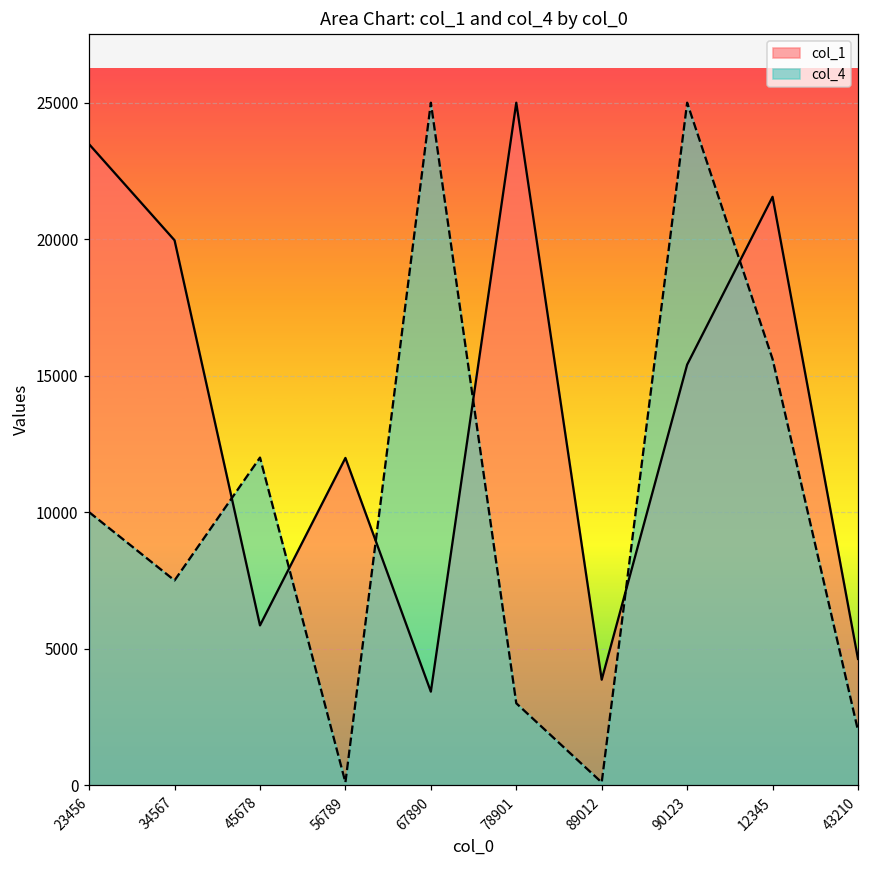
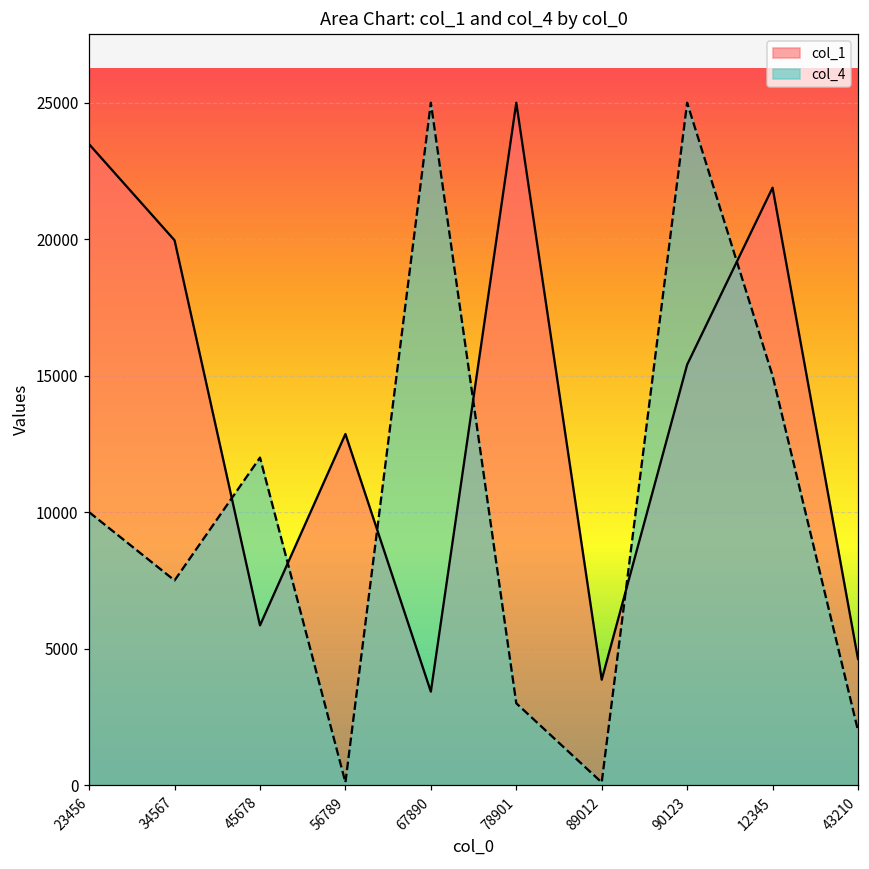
col_1, 56789: 12000 -> 12900
col_1, 12345: 21600 -> 21900
col_4, 12345: 15600 -> 15000
